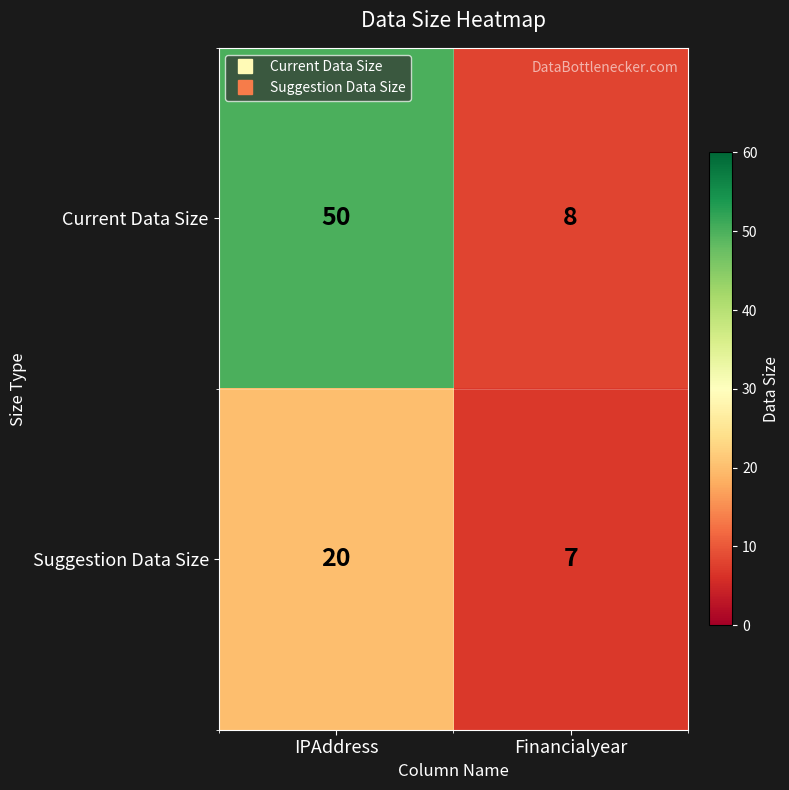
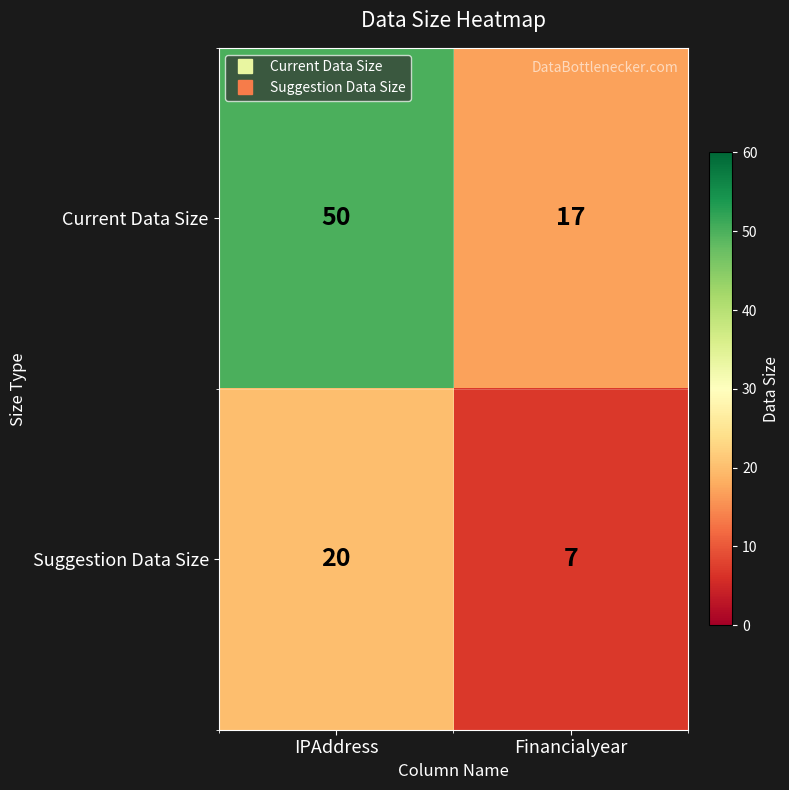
Current Data Size, Financialyear: 8 -> 17
